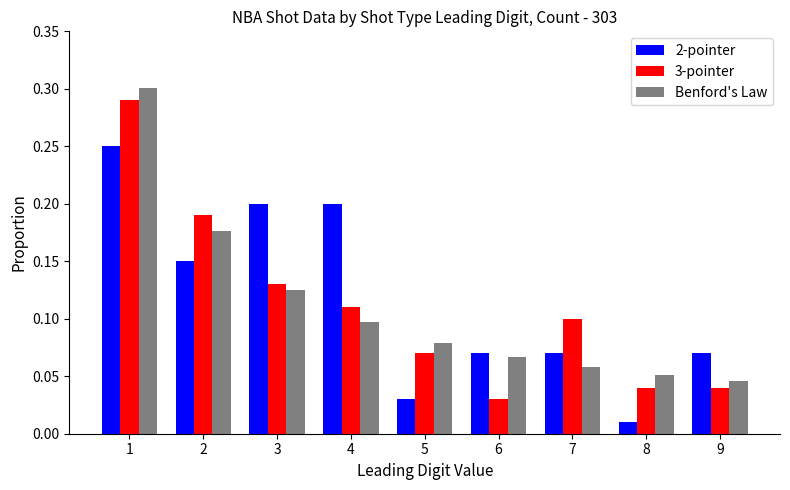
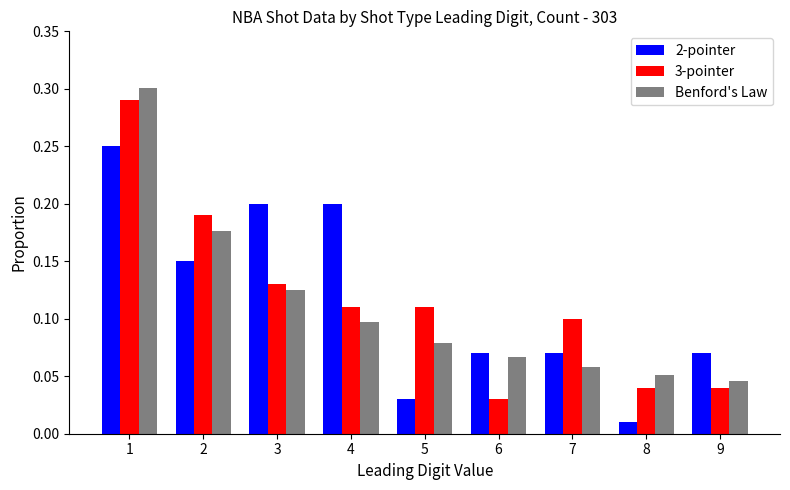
3-pointer, 5: 0.07 -> 0.11
